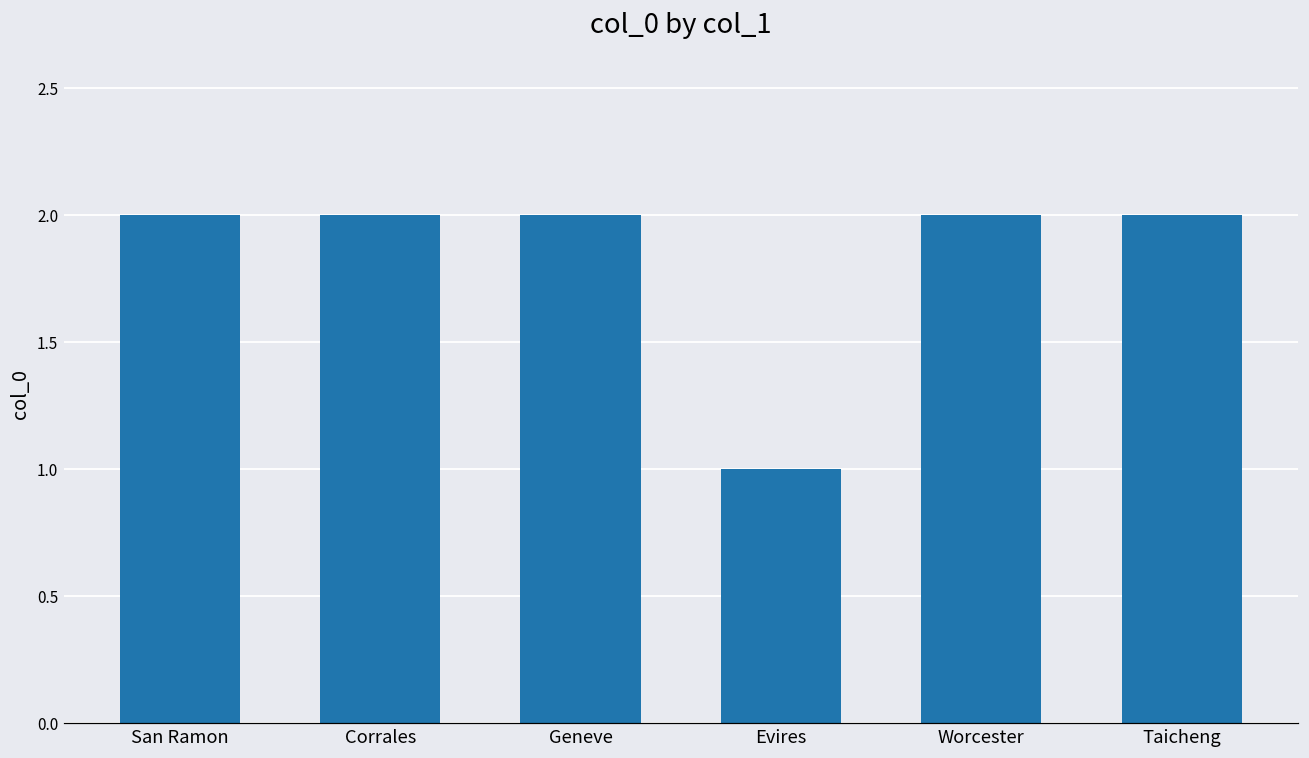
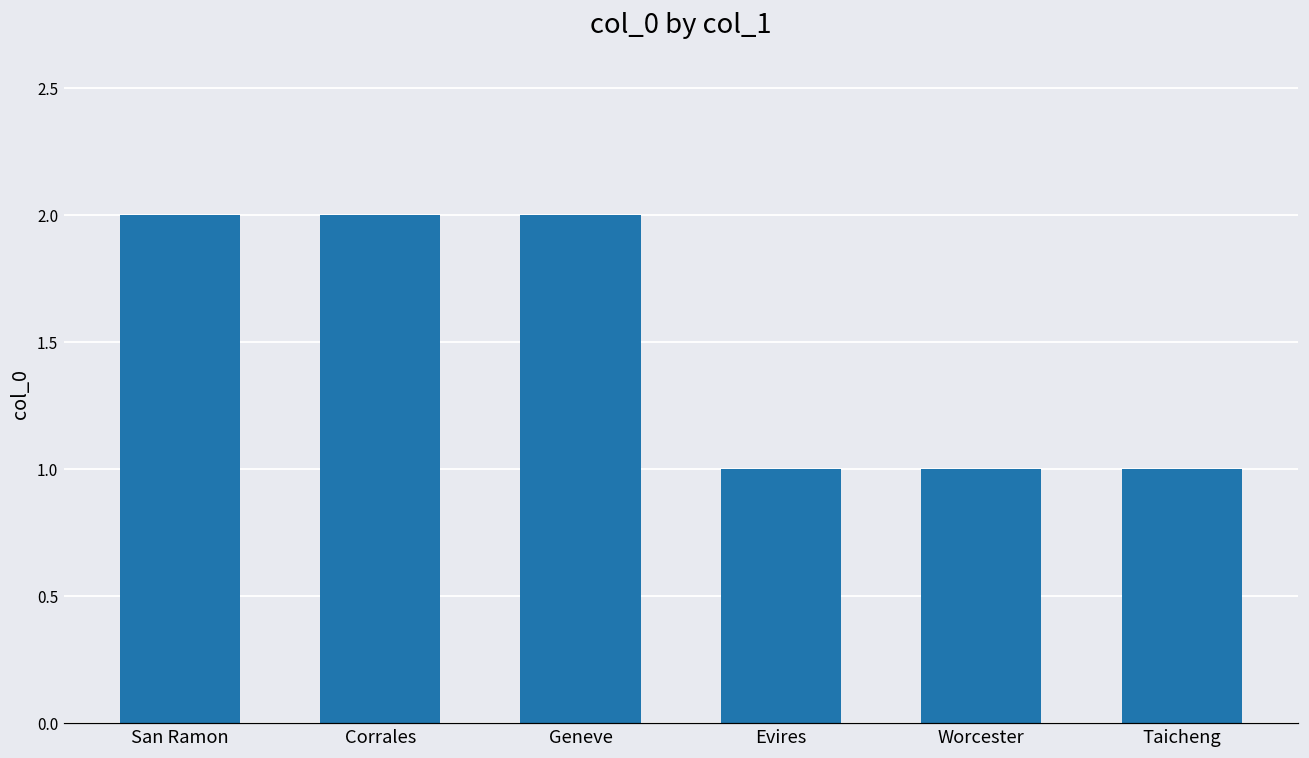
Worcester: 2 -> 1
Taicheng: 2 -> 1
